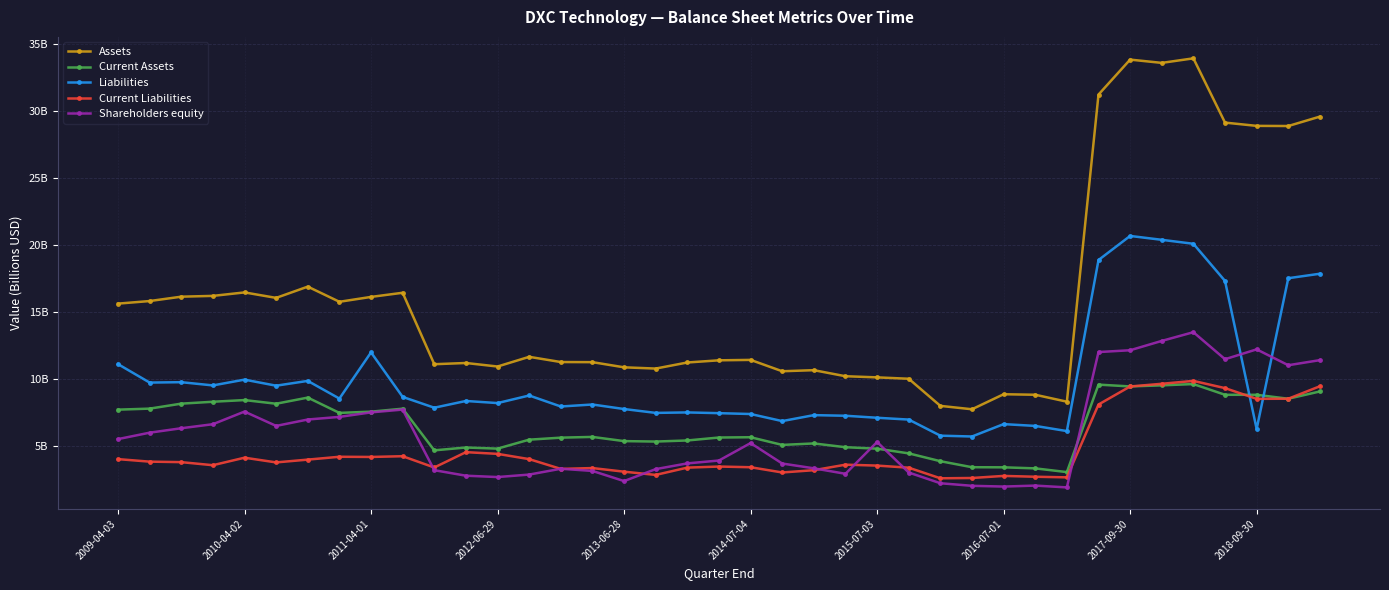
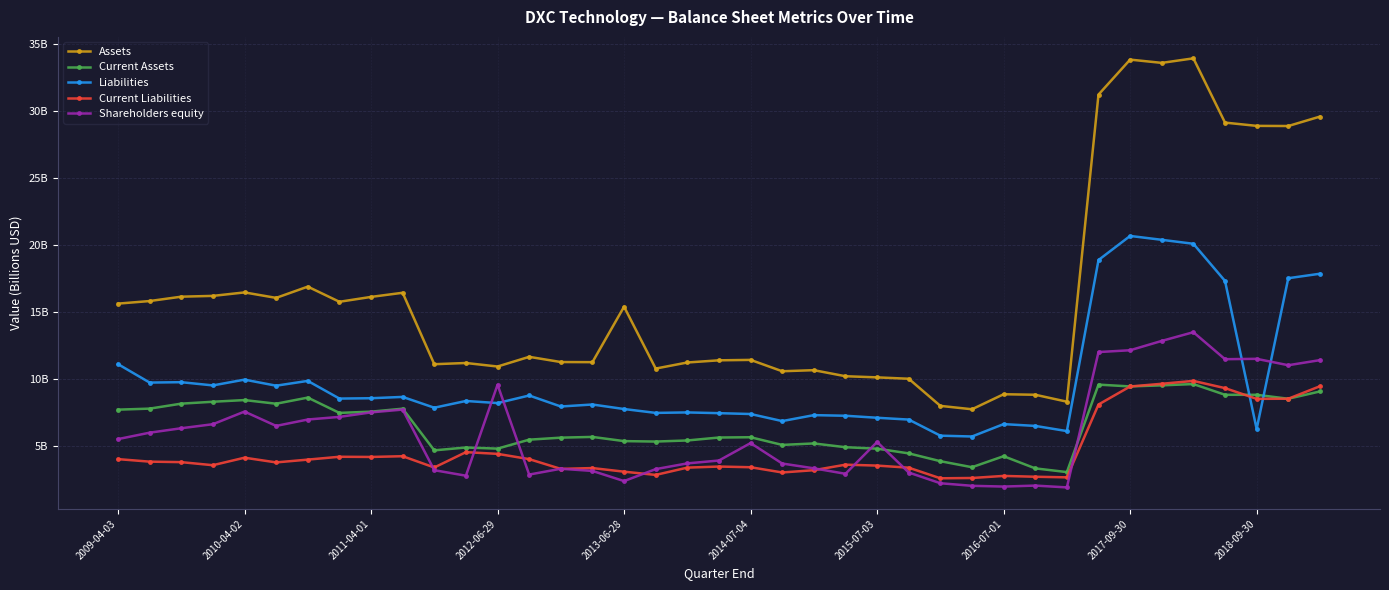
Liabilities, 2011-04-01: 12000000000 -> 8600000000
Shareholders equity, 2012-06-29: 2700000000 -> 9600000000
Assets, 2013-06-28: 10900000000 -> 15400000000
Current Assets, 2016-07-01: 3400000000 -> 4200000000
Shareholders equity, 2018-09-30: 12200000000 -> 11500000000
